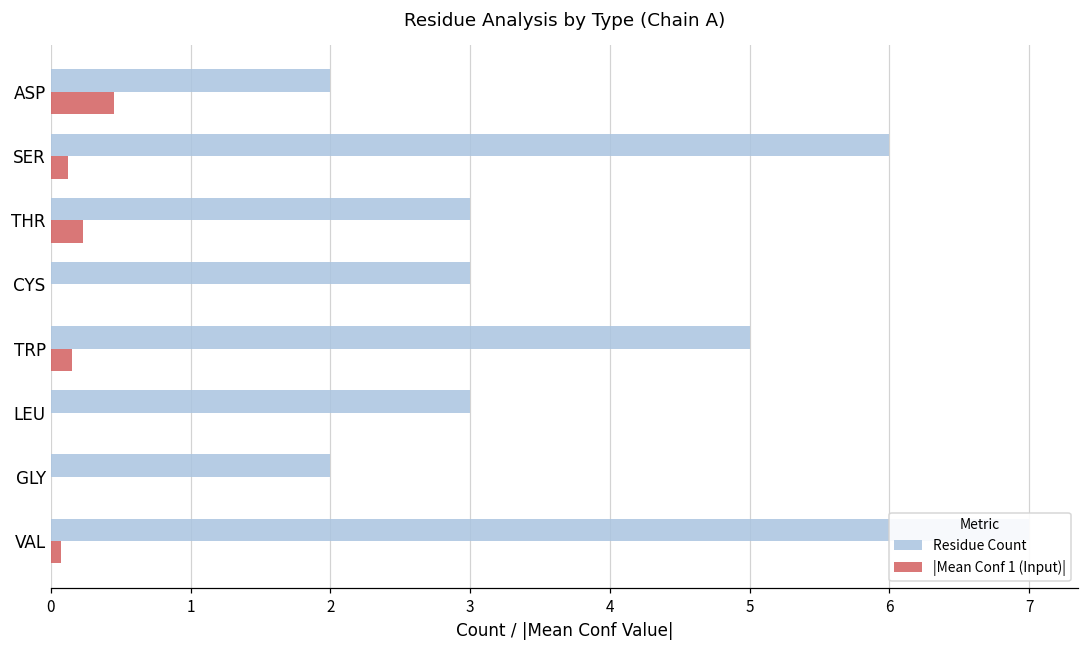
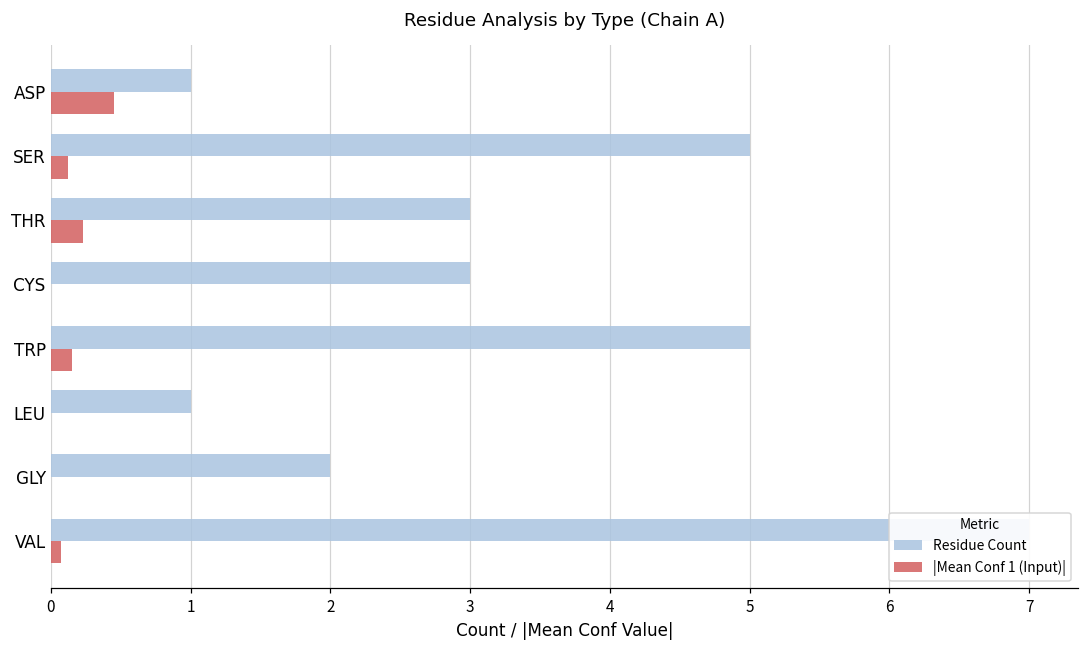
Residue Count, ASP: 2 -> 1
Residue Count, SER: 6 -> 5
Residue Count, LEU: 3 -> 1
